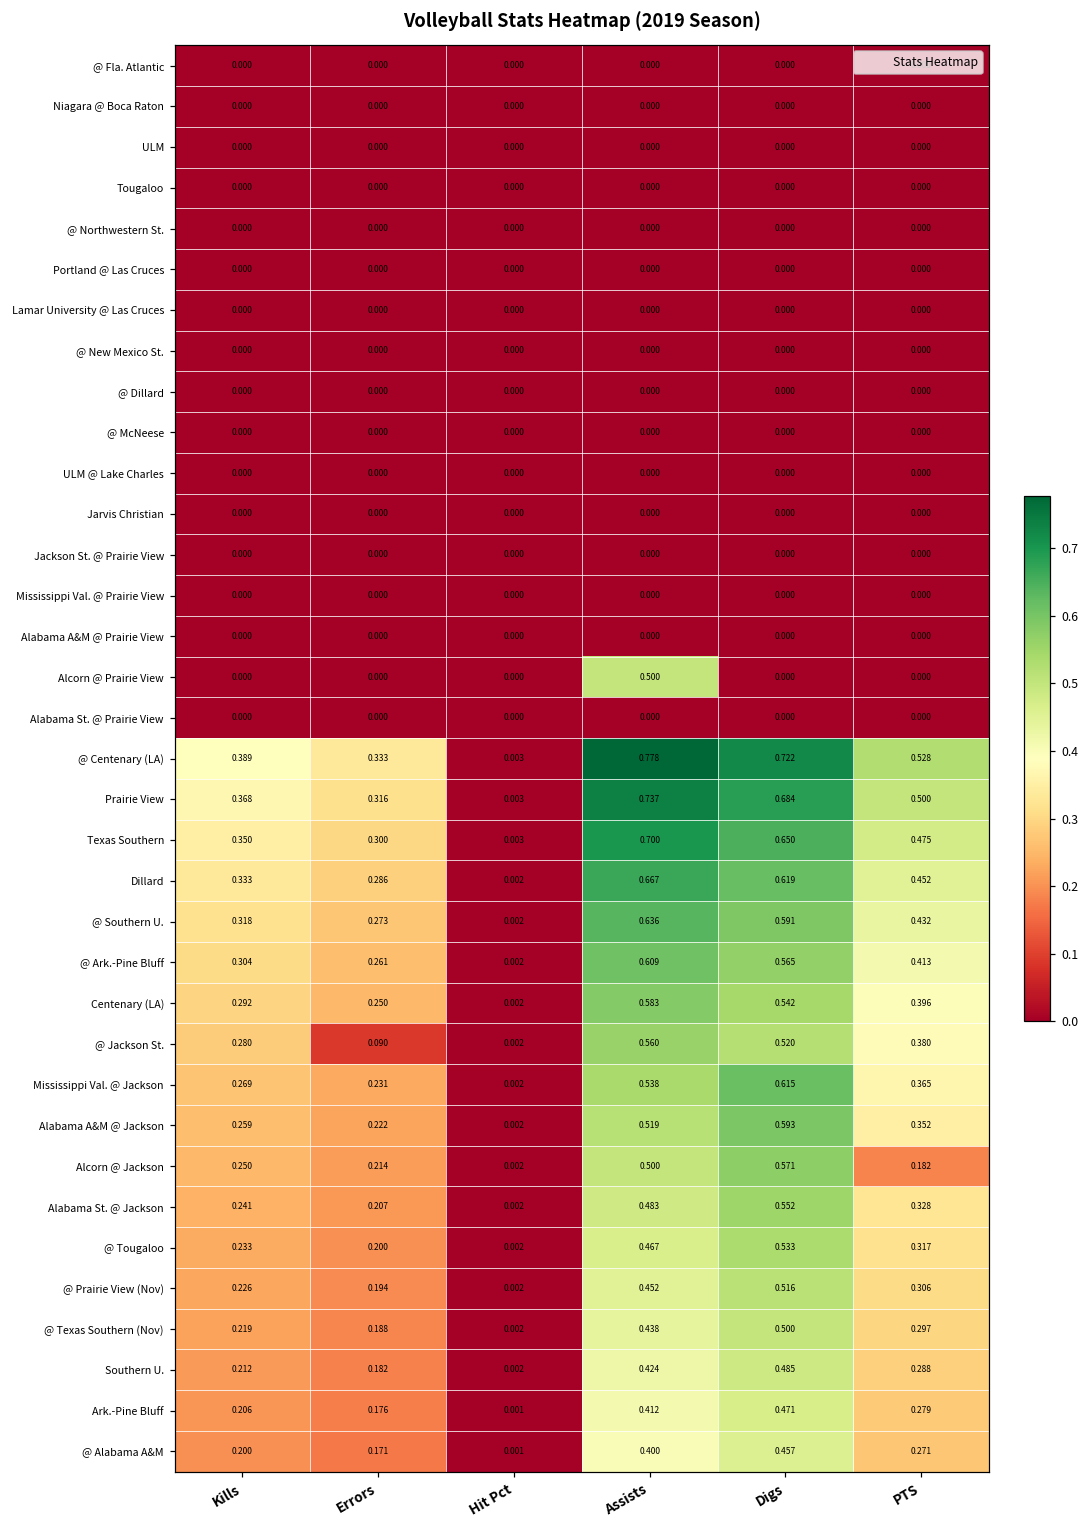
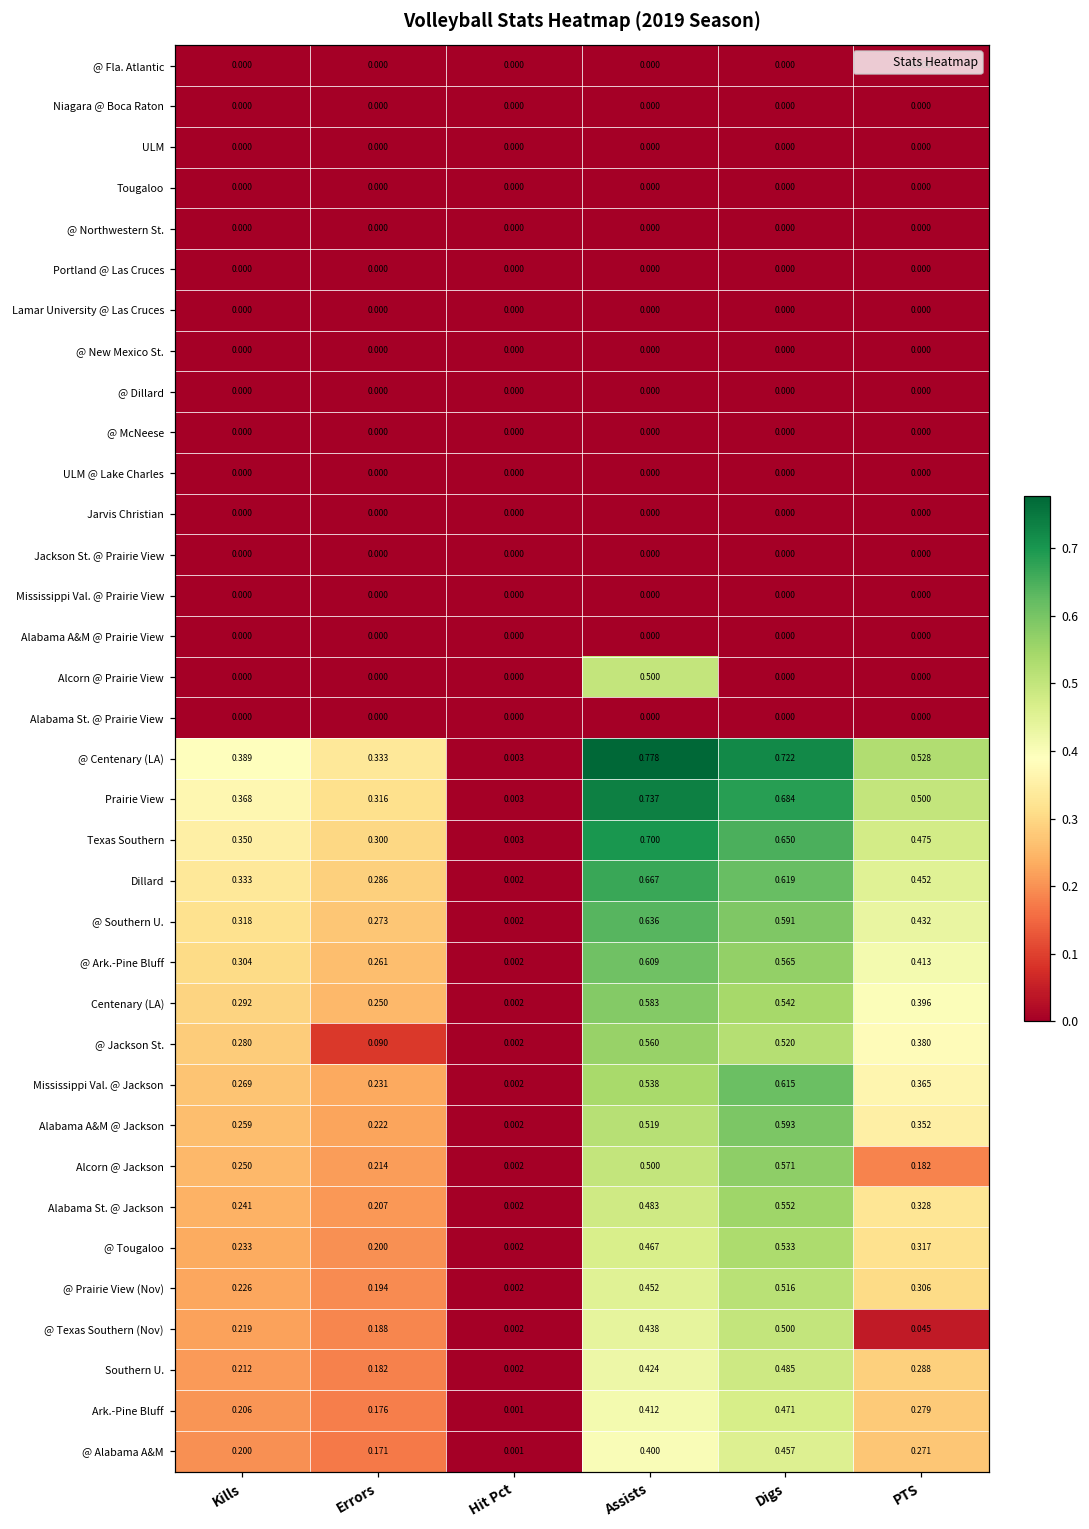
@ Texas Southern (Nov), PTS: 0.297 -> 0.045
